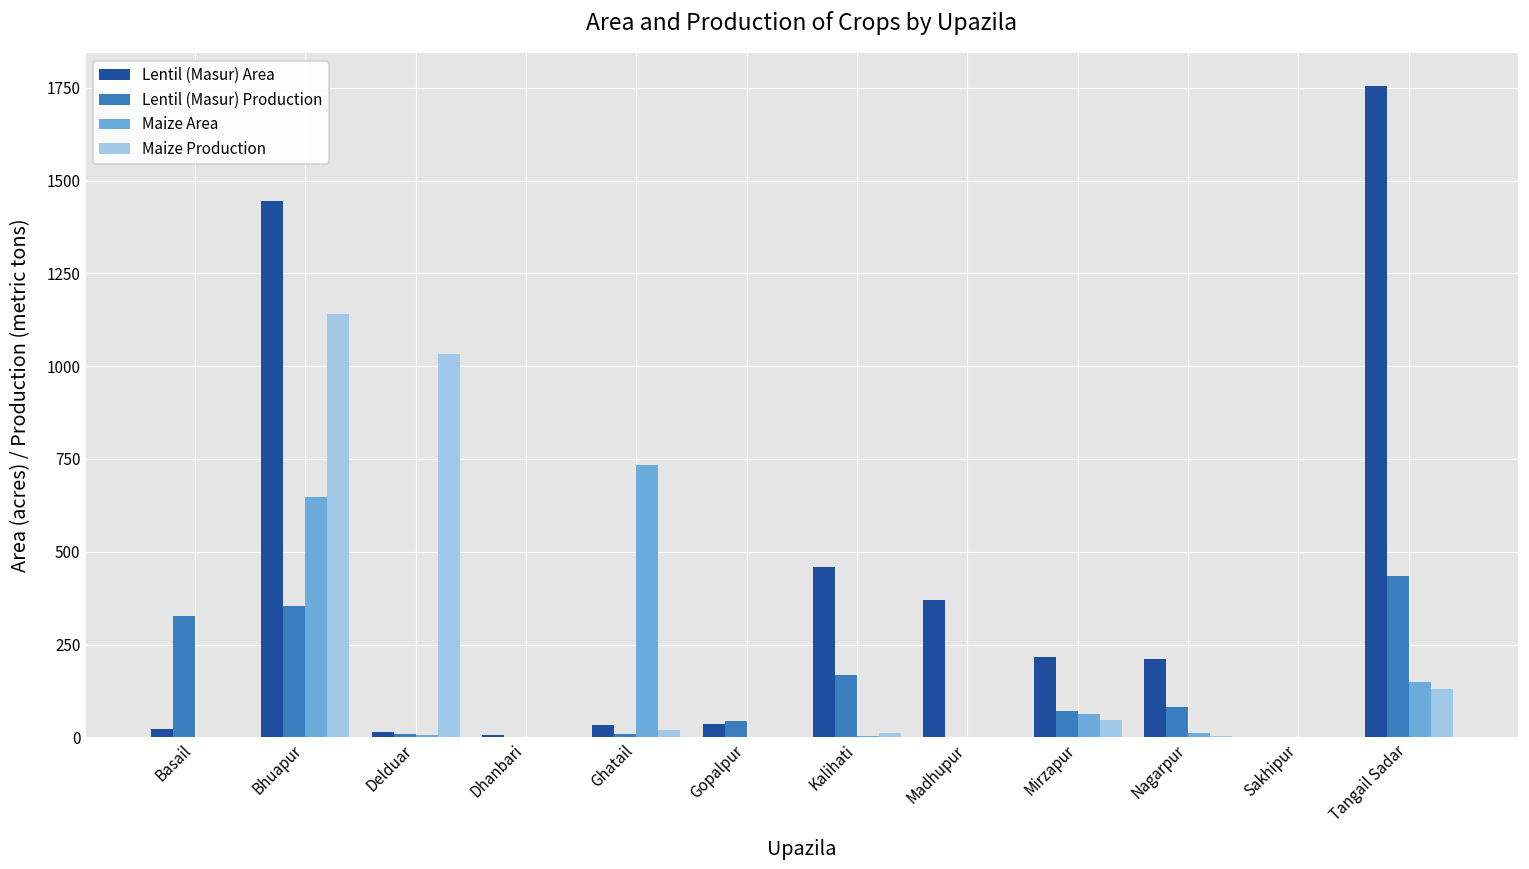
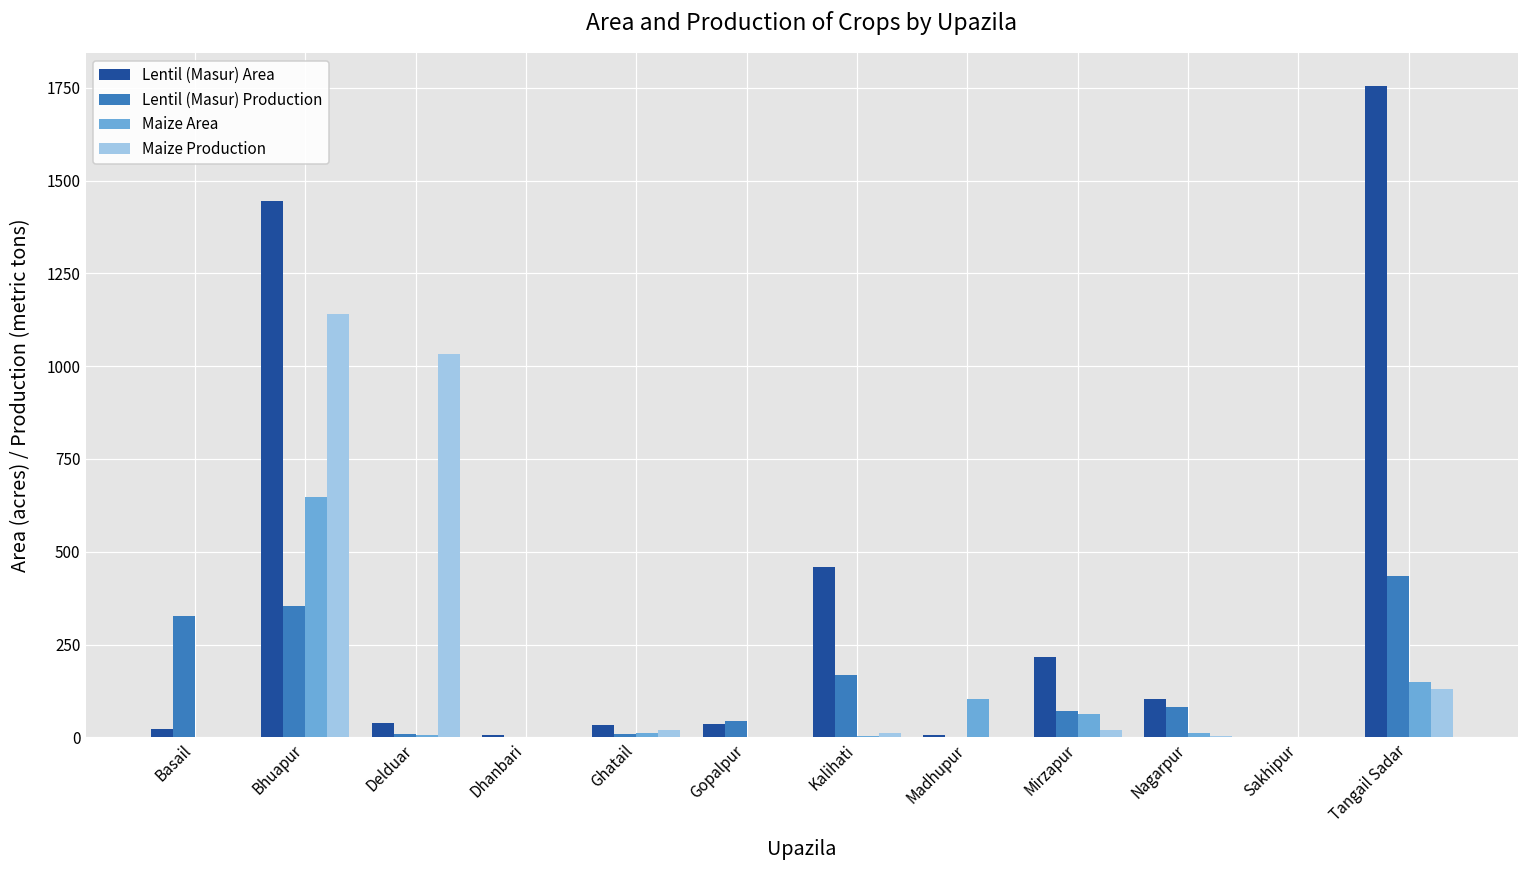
Lentil (Masur) Area, Delduar: 20 -> 40
Maize Area, Ghatail: 730 -> 10
Lentil (Masur) Area, Madhupur: 370 -> 10
Maize Area, Madhupur: 0 -> 100
Maize Production, Mirzapur: 50 -> 20
Lentil (Masur) Area, Nagarpur: 210 -> 100
